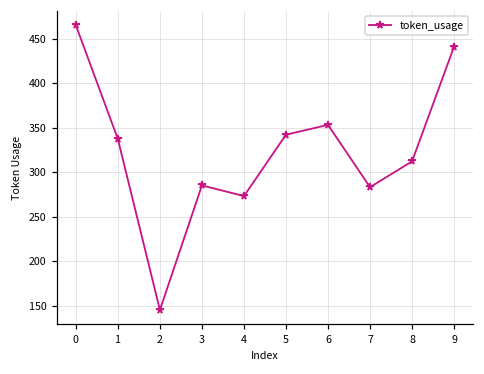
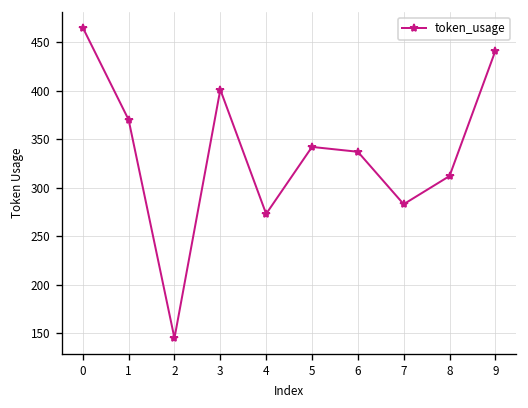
1: 340 -> 370
3: 290 -> 400
6: 350 -> 340
